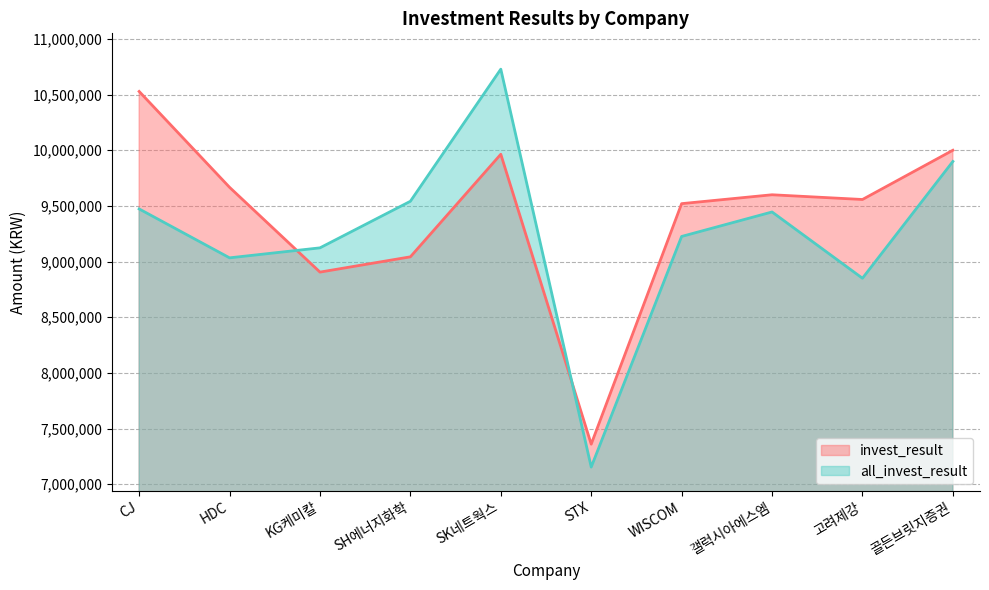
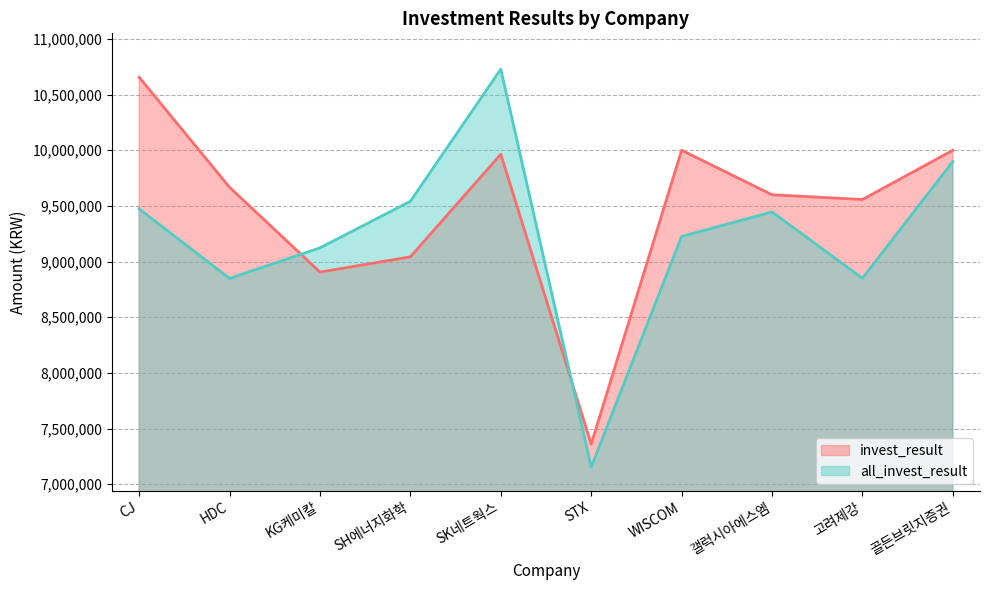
invest_result, CJ: 10,530,000 -> 10,660,000
all_invest_result, HDC: 9,030,000 -> 8,850,000
invest_result, WISCOM: 9,520,000 -> 10,000,000
